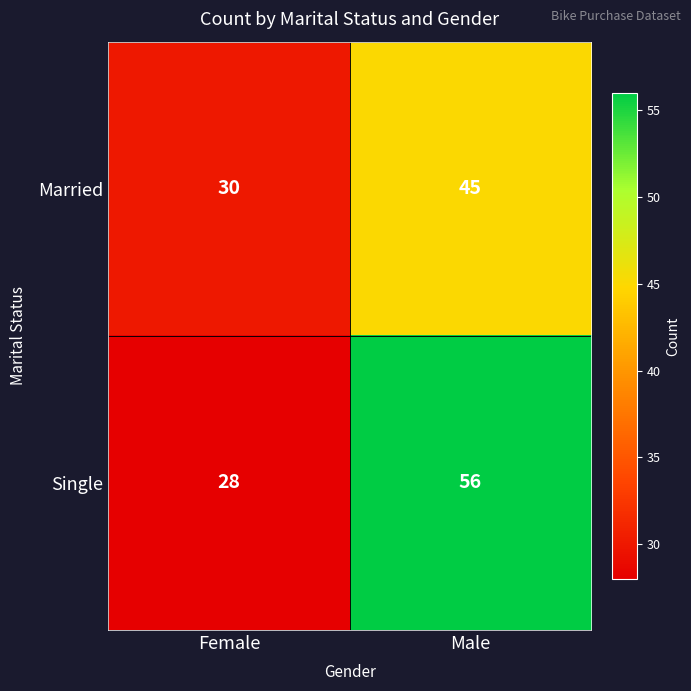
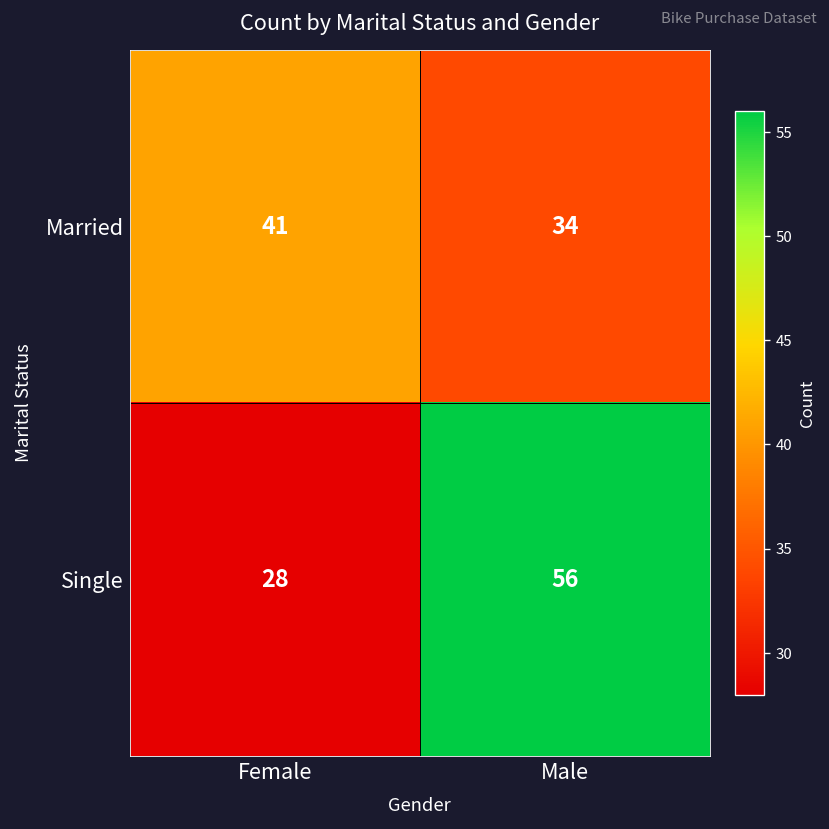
Married, Female: 30 -> 41
Married, Male: 45 -> 34
